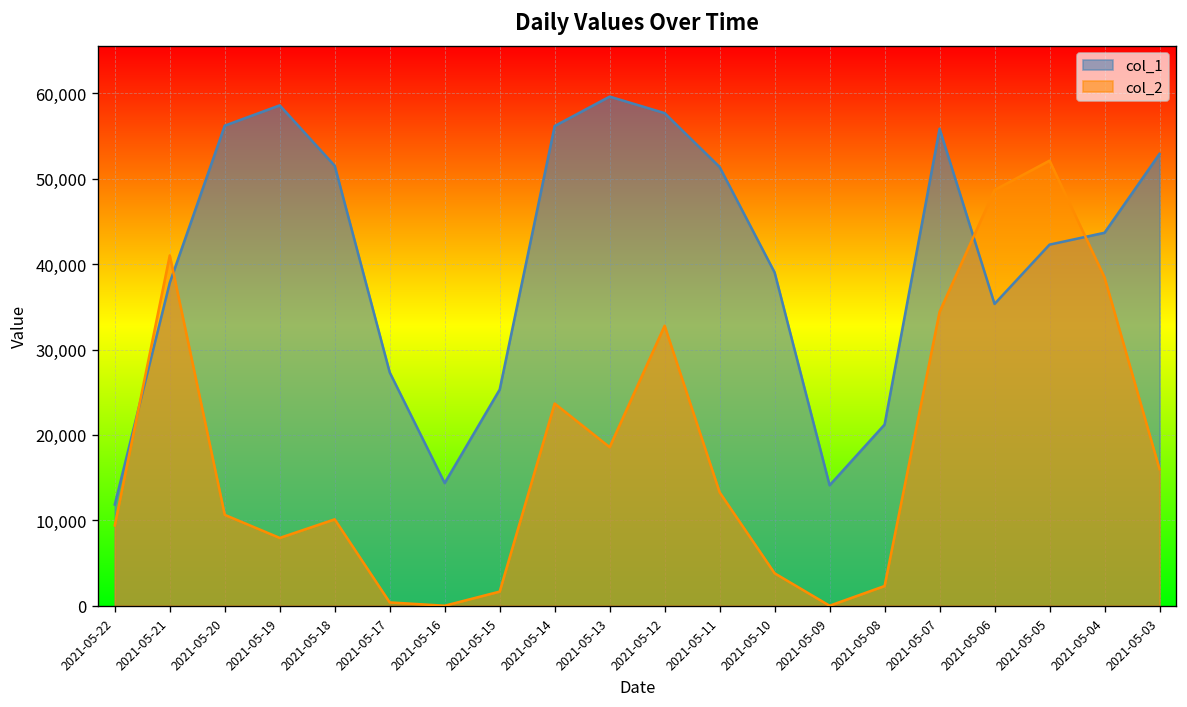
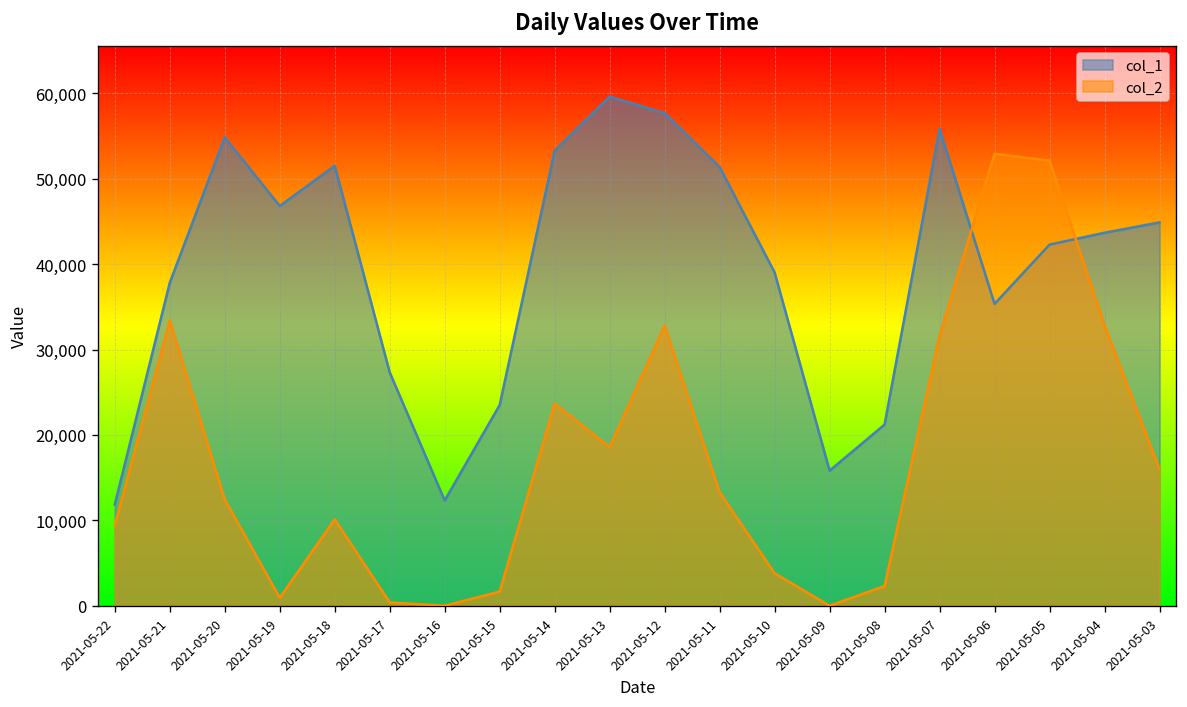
col_2, 2021-05-21: 41,000 -> 33,000
col_1, 2021-05-20: 56,000 -> 55,000
col_2, 2021-05-20: 11,000 -> 12,000
col_1, 2021-05-19: 59,000 -> 47,000
col_2, 2021-05-19: 8,000 -> 1,000
col_1, 2021-05-16: 14,000 -> 12,000
col_1, 2021-05-15: 25,000 -> 24,000
col_1, 2021-05-14: 56,000 -> 53,000
col_1, 2021-05-09: 14,000 -> 16,000
col_2, 2021-05-07: 34,000 -> 32,000
col_2, 2021-05-06: 49,000 -> 53,000
col_2, 2021-05-04: 38,000 -> 33,000
col_1, 2021-05-03: 53,000 -> 45,000
